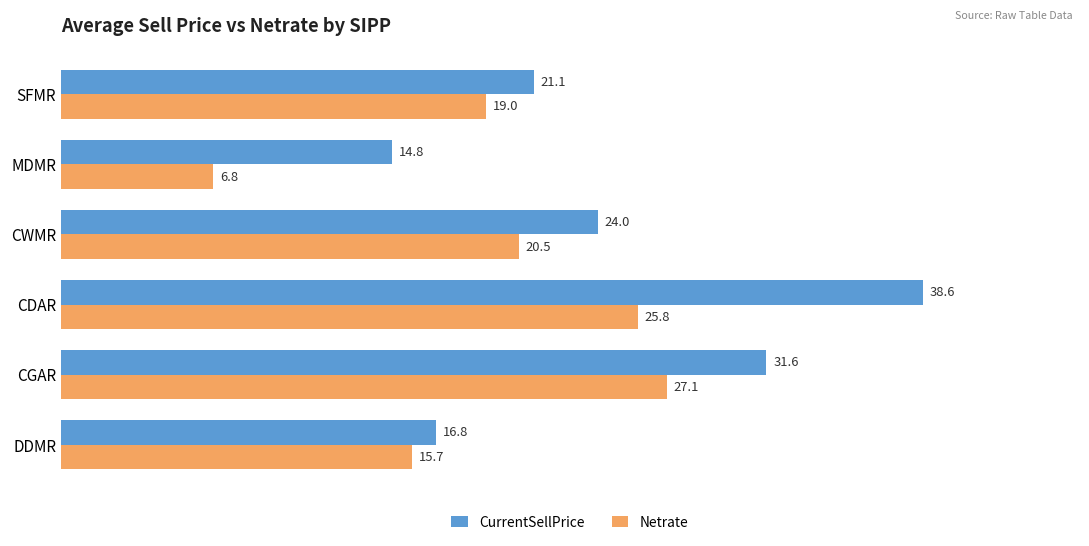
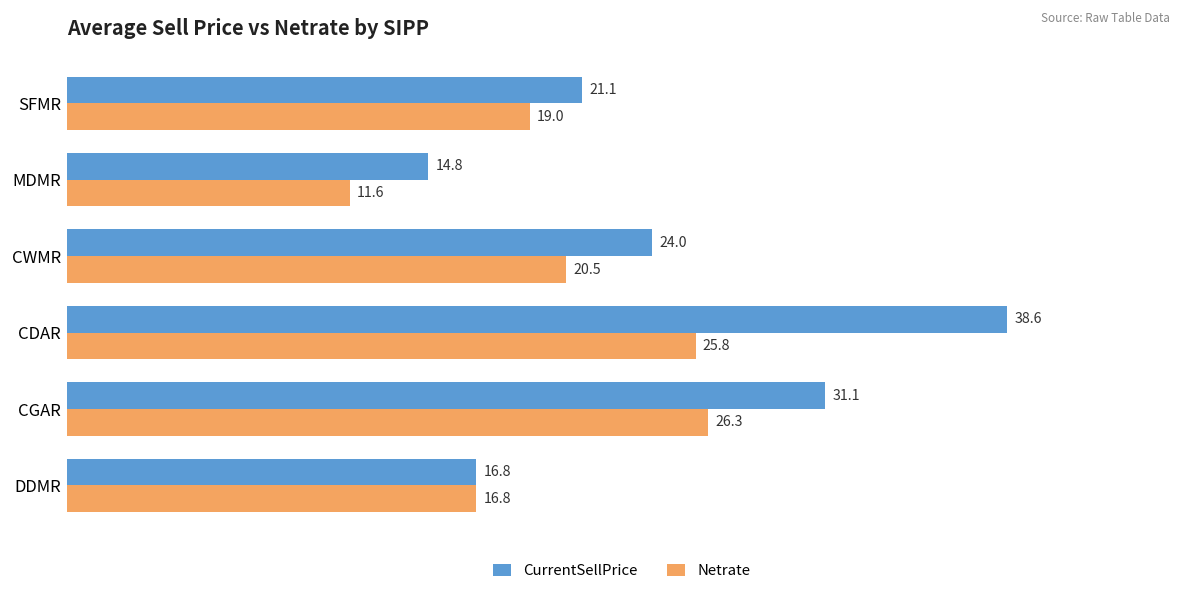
Netrate, MDMR: 6.8 -> 11.6
CurrentSellPrice, CGAR: 31.6 -> 31.1
Netrate, CGAR: 27.1 -> 26.3
Netrate, DDMR: 15.7 -> 16.8
